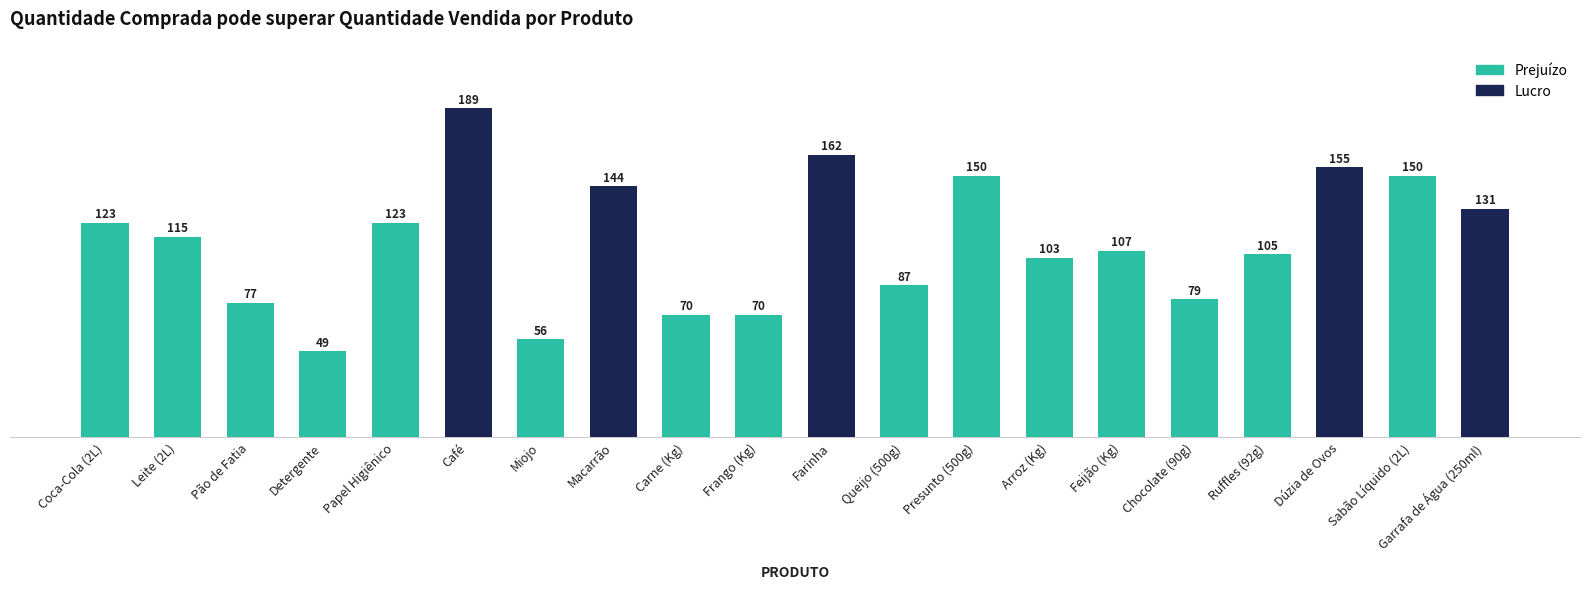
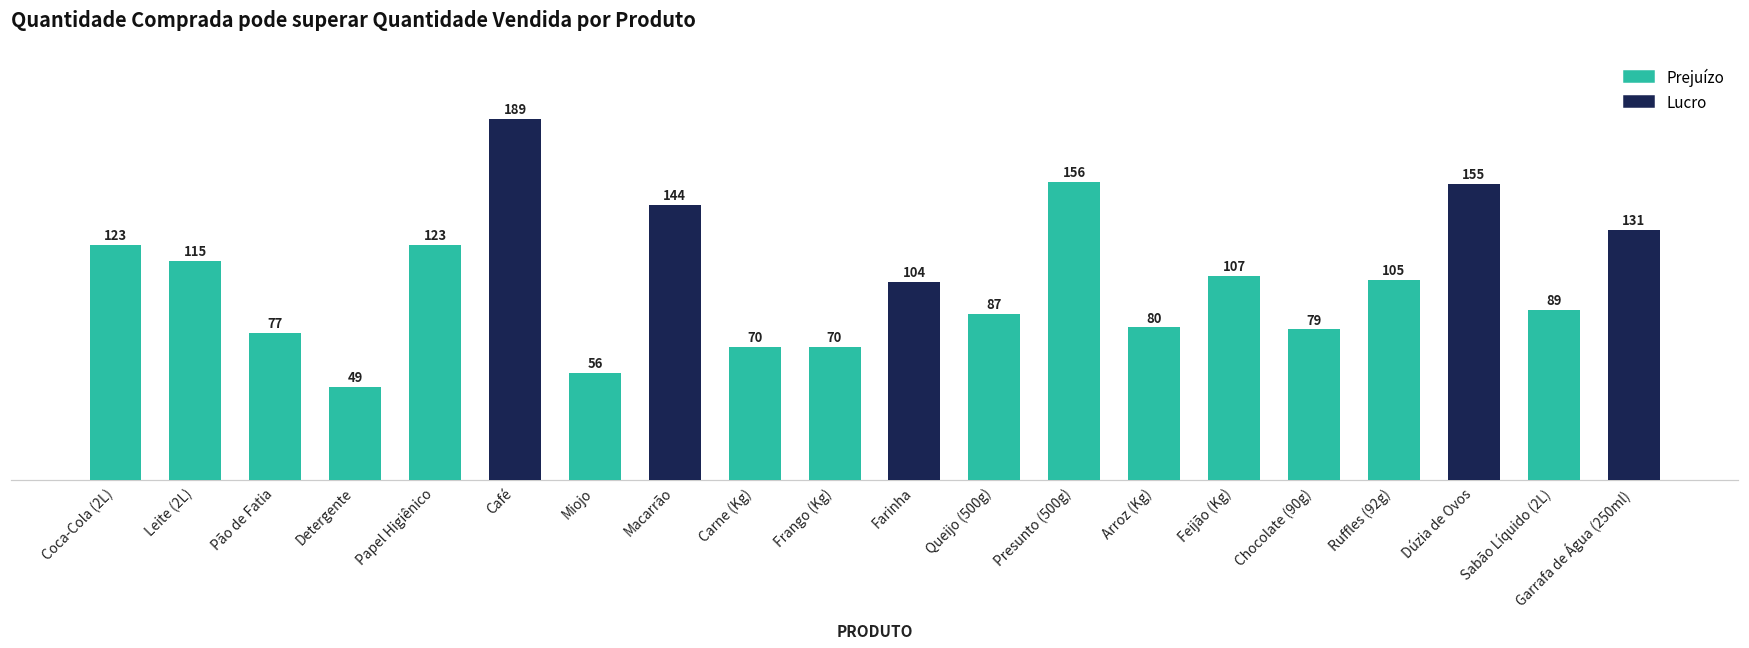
Farinha: 162 -> 104
Presunto (500g): 150 -> 156
Arroz (Kg): 103 -> 80
Sabão Líquido (2L): 150 -> 89
